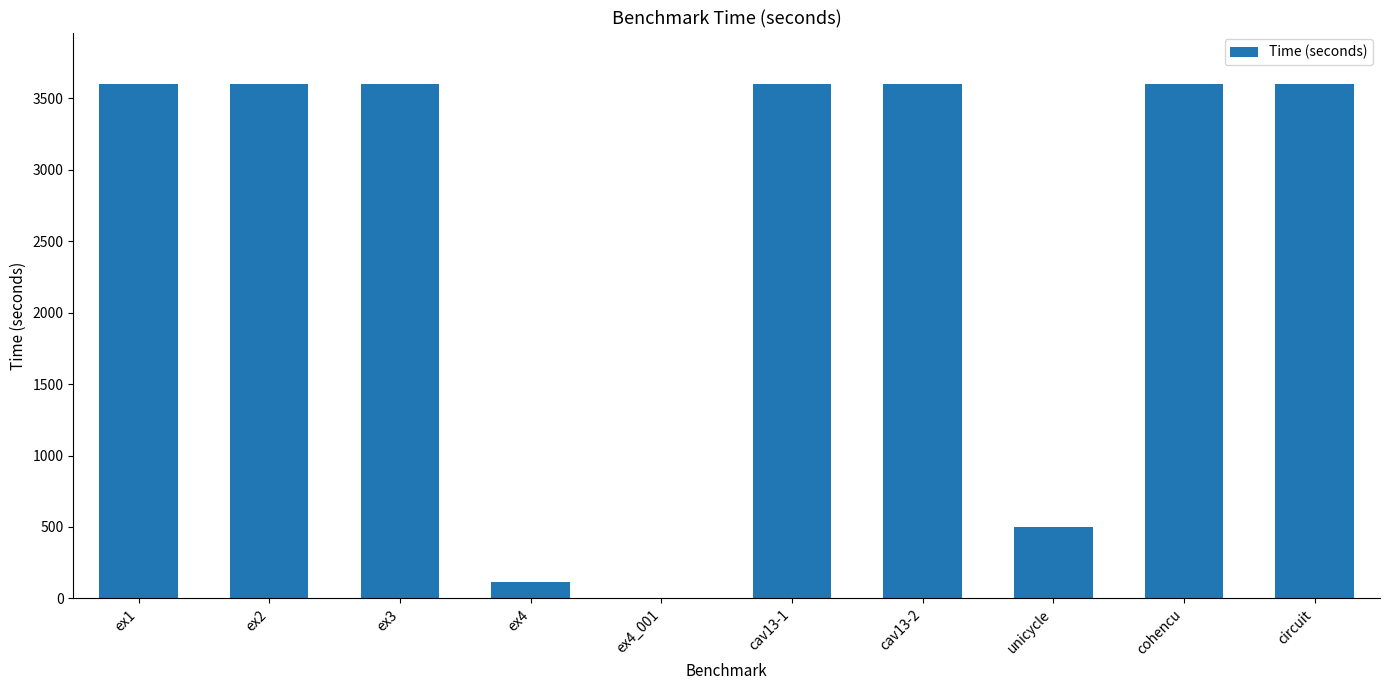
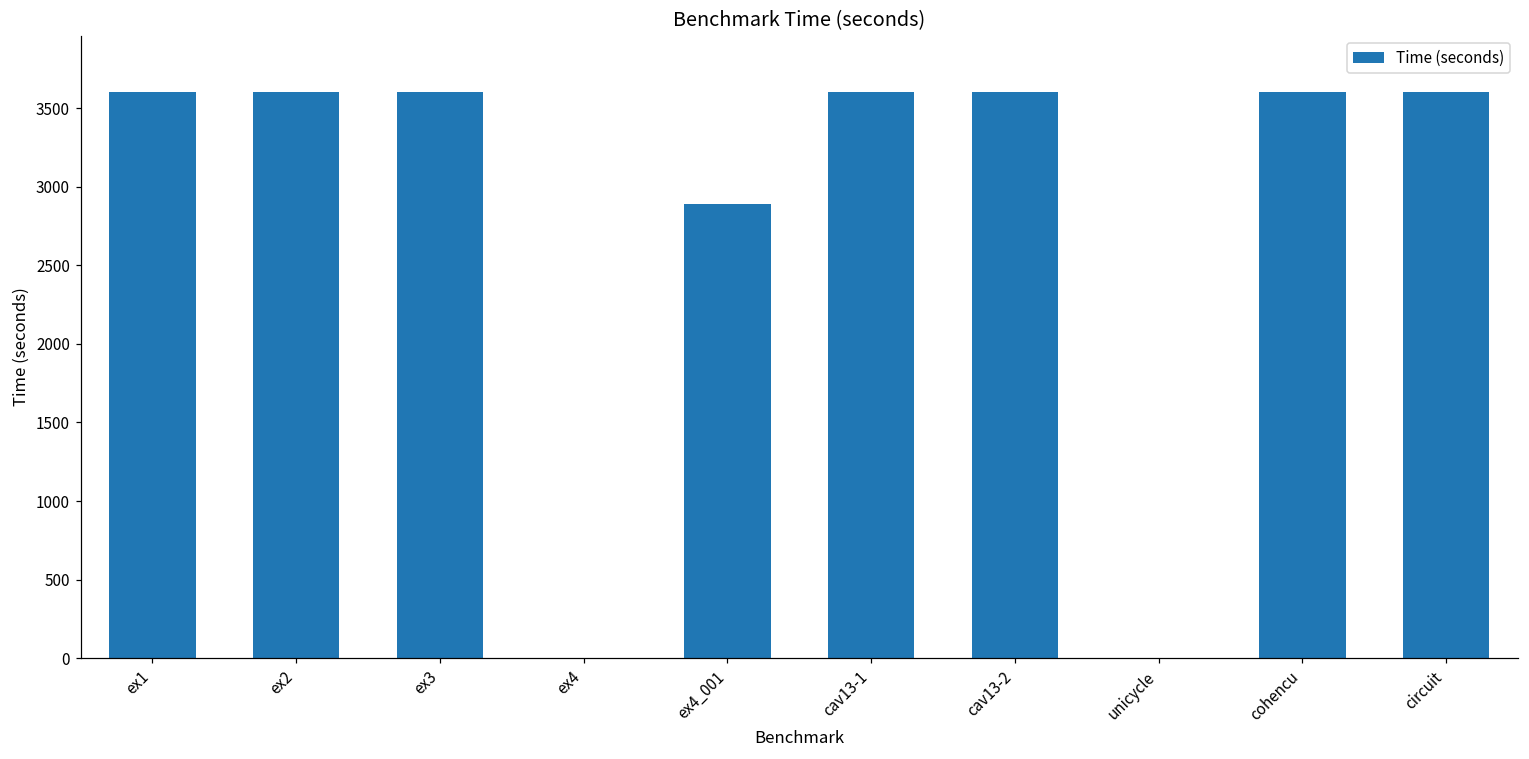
ex4: 120 -> 0
ex4_001: 0 -> 2890
unicycle: 500 -> 0
